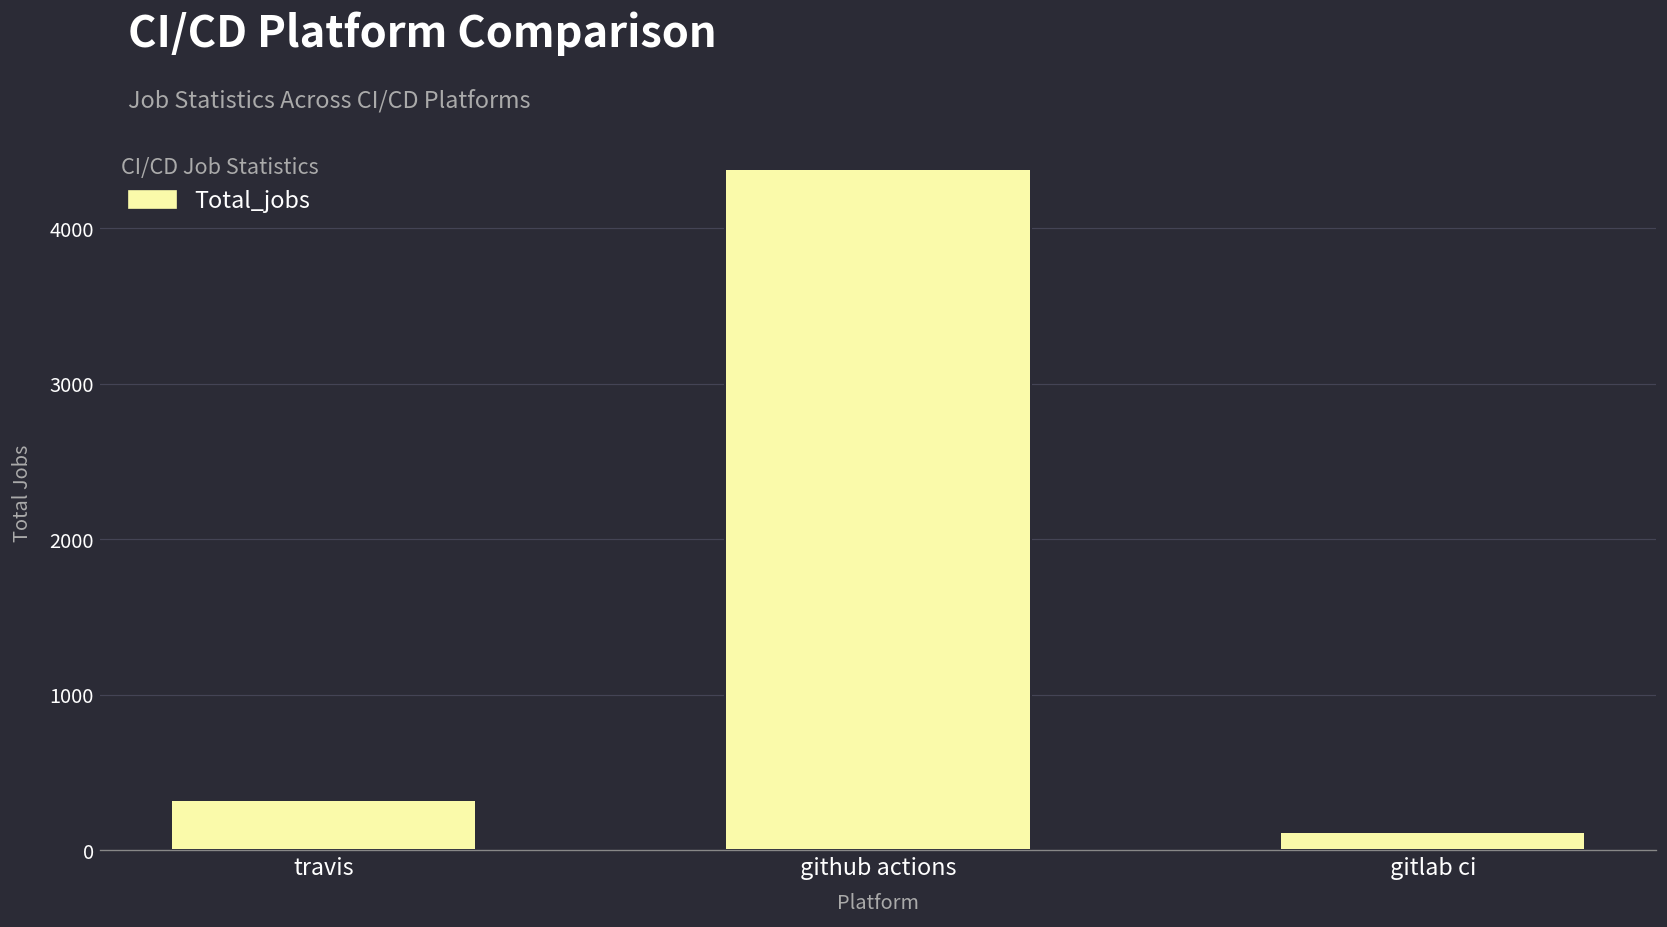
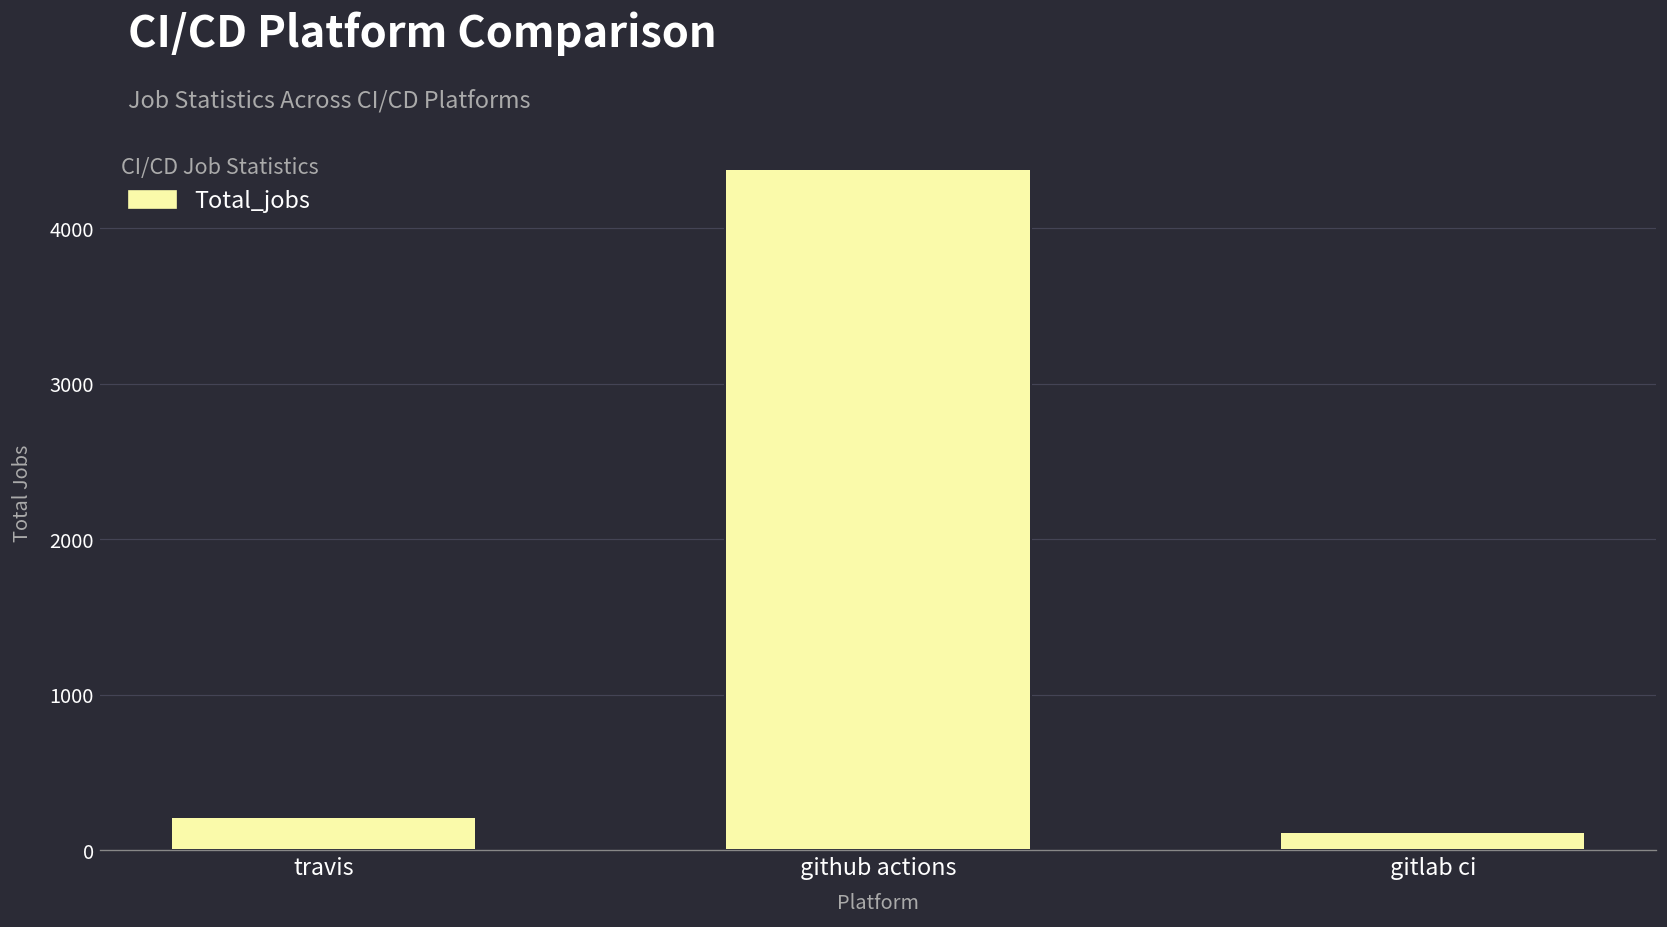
travis: 320 -> 220
